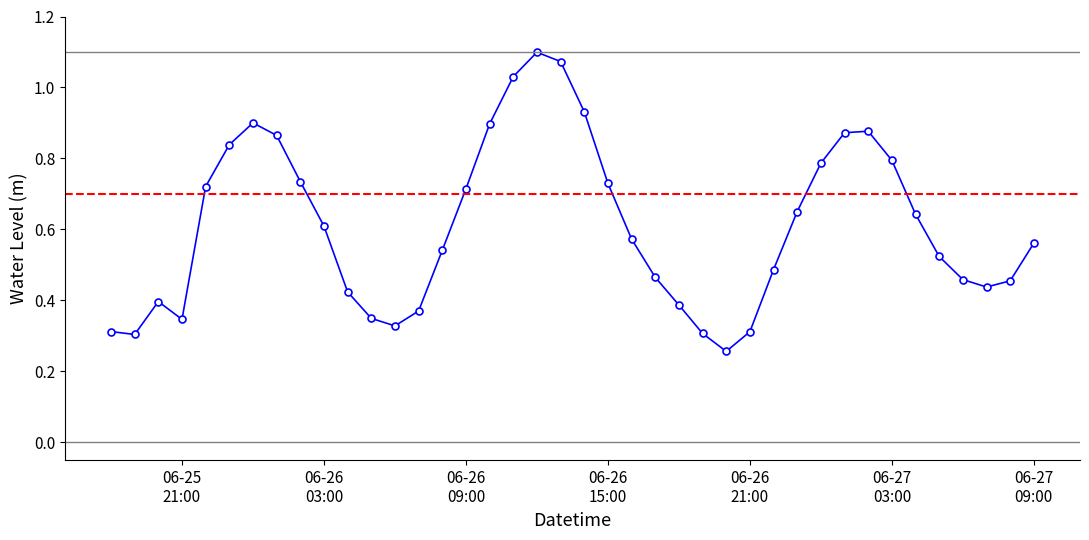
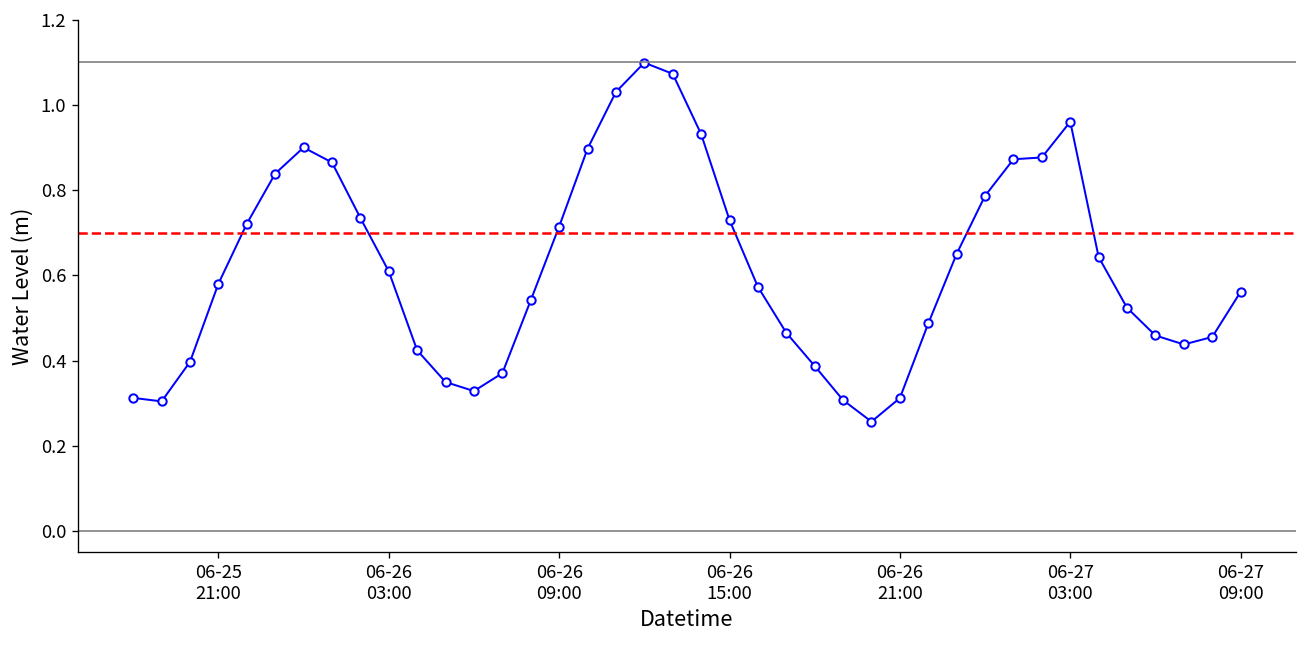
06-25 21:00: 0.35 -> 0.58
06-27 03:00: 0.79 -> 0.96
